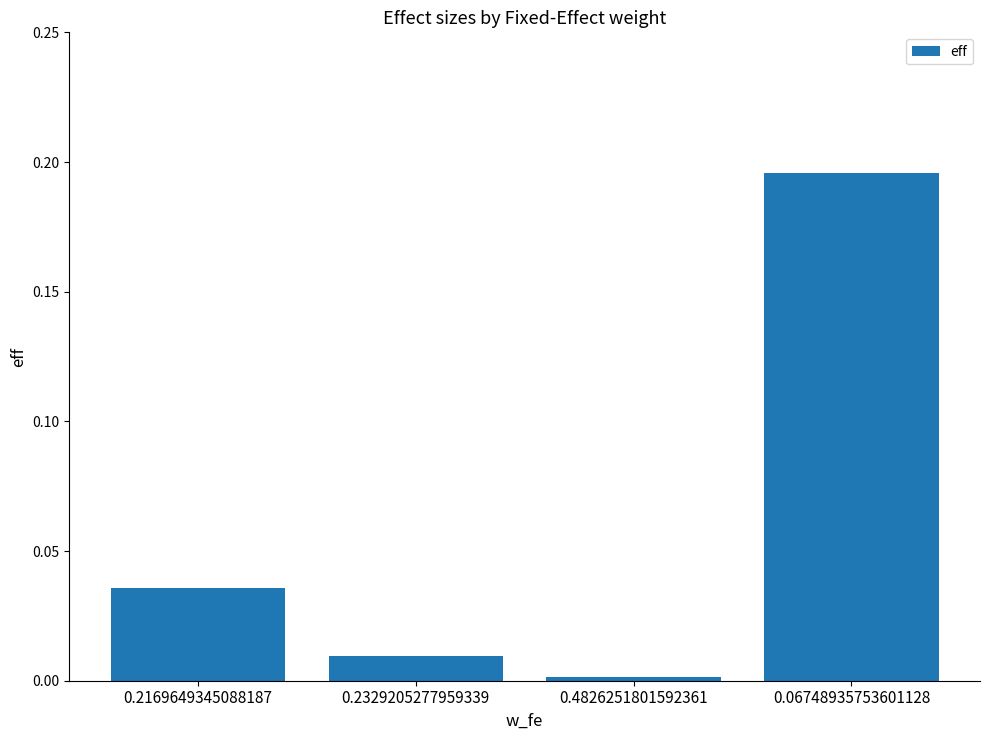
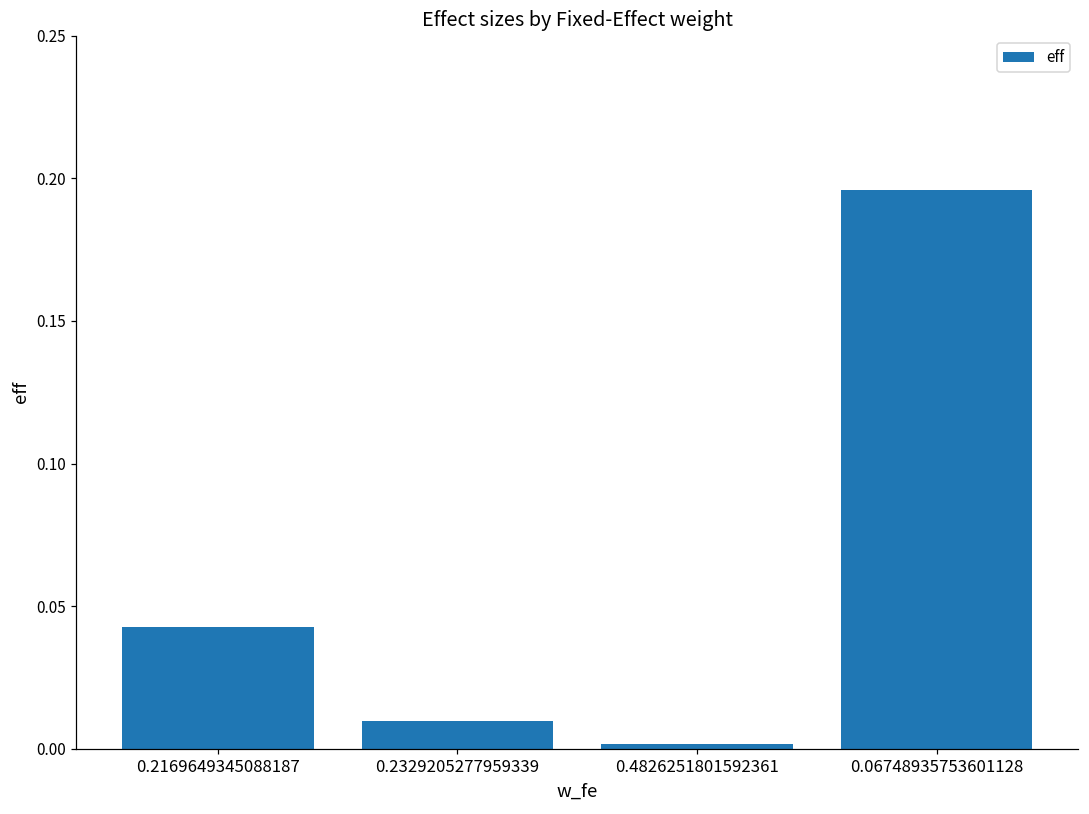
0.2169649345088187: 0.036 -> 0.043
